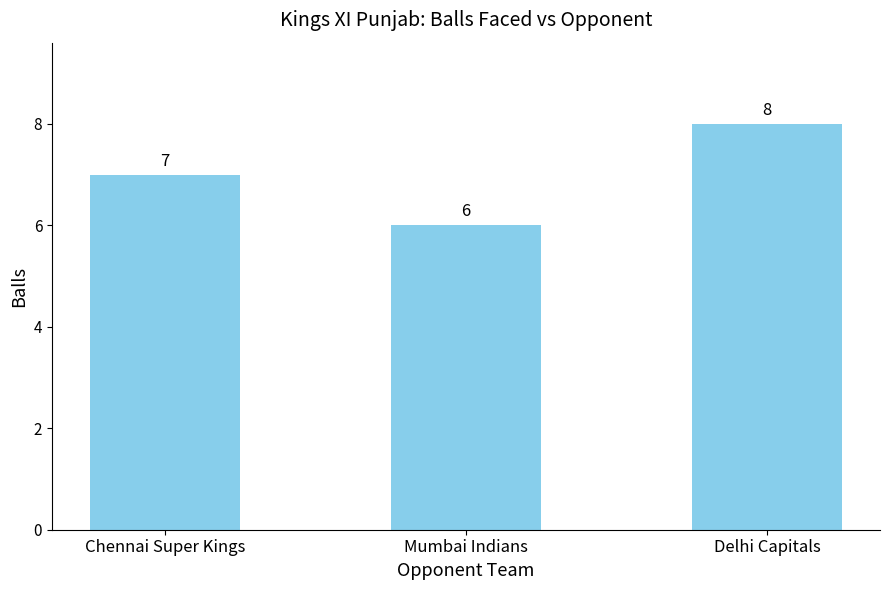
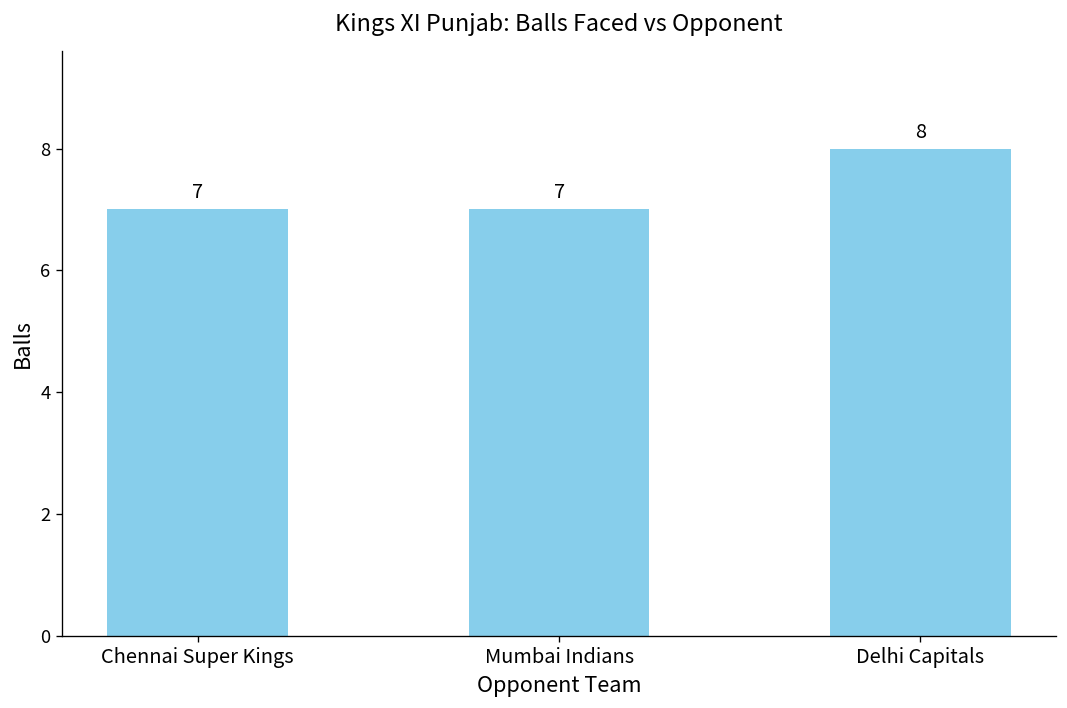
Mumbai Indians: 6 -> 7
